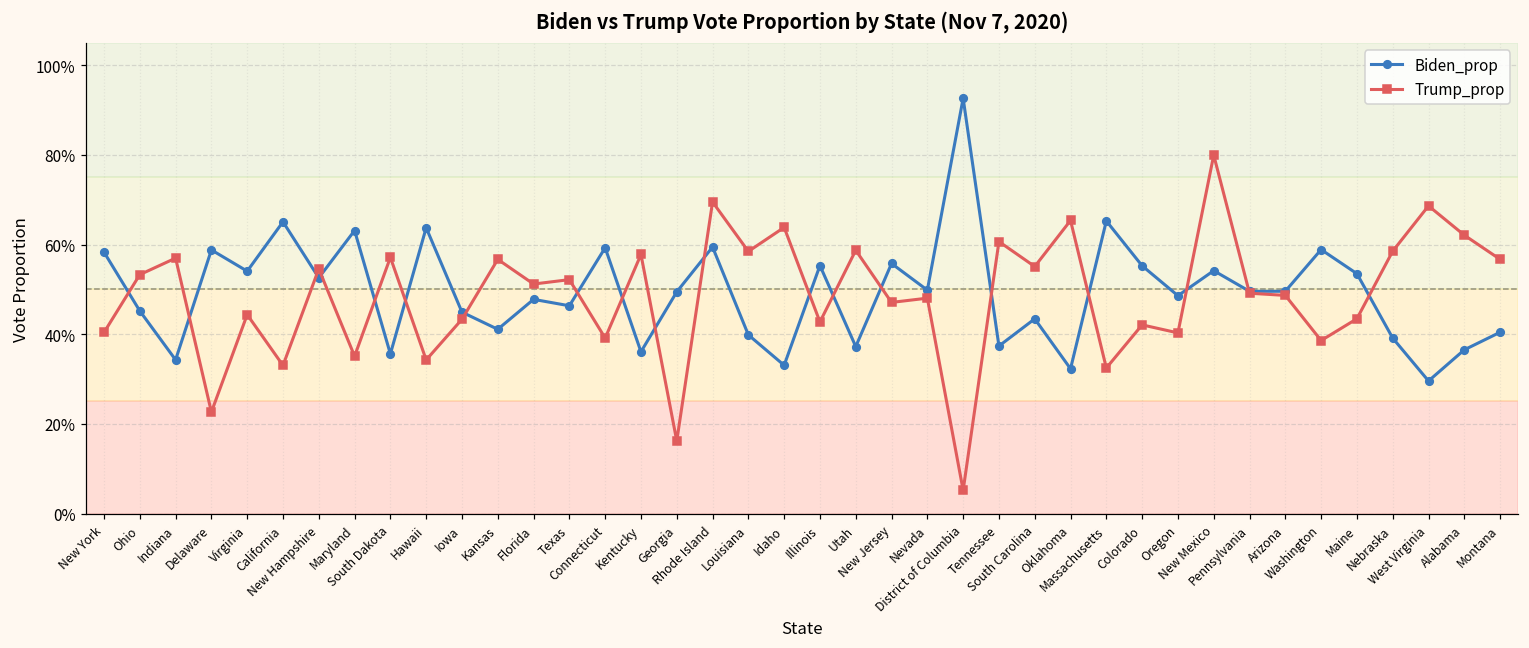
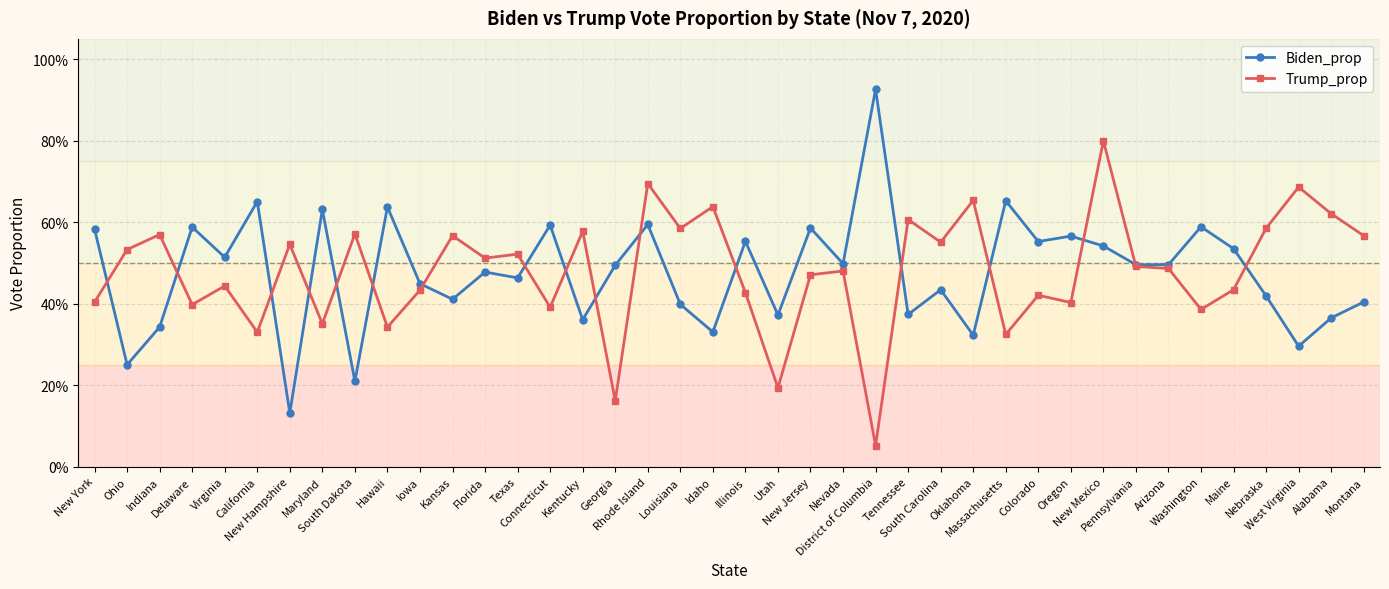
Biden_prop, Ohio: 45% -> 25%
Trump_prop, Delaware: 23% -> 40%
Biden_prop, Virginia: 54% -> 51%
Biden_prop, New Hampshire: 53% -> 13%
Biden_prop, South Dakota: 36% -> 21%
Trump_prop, Utah: 59% -> 19%
Biden_prop, New Jersey: 56% -> 59%
Biden_prop, Oregon: 49% -> 57%
Biden_prop, Nebraska: 39% -> 42%
